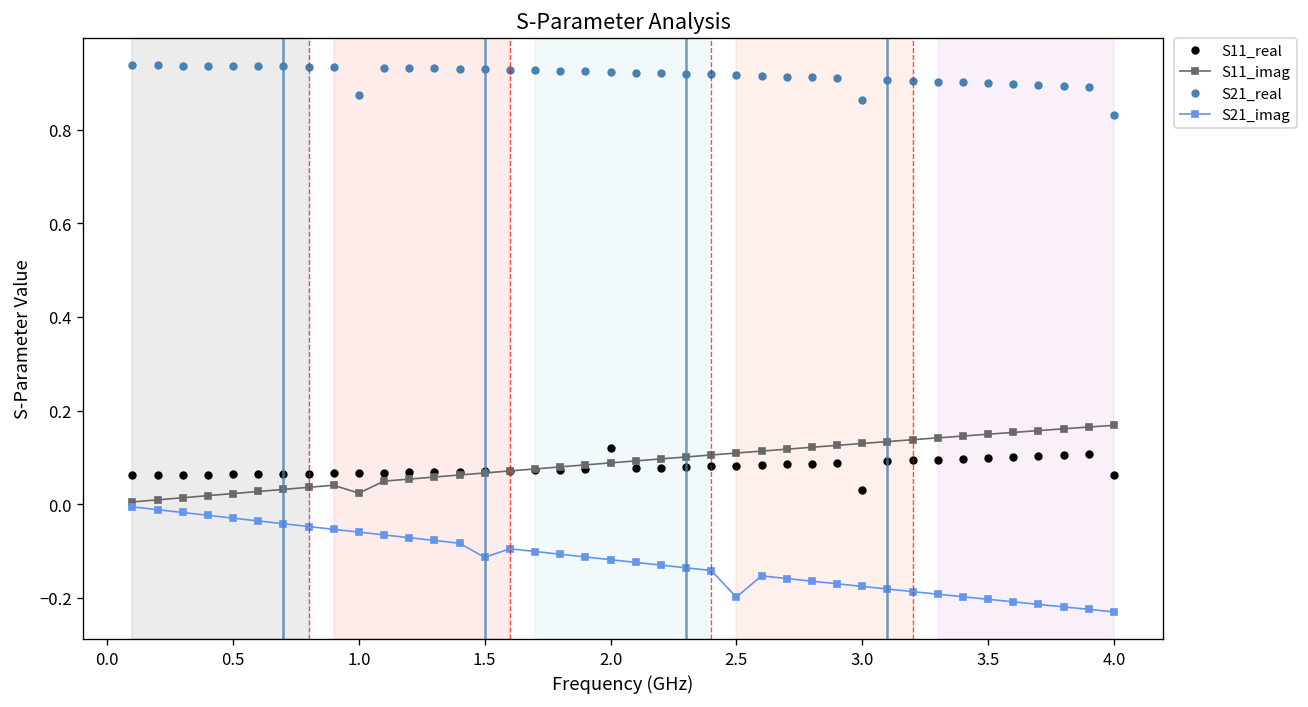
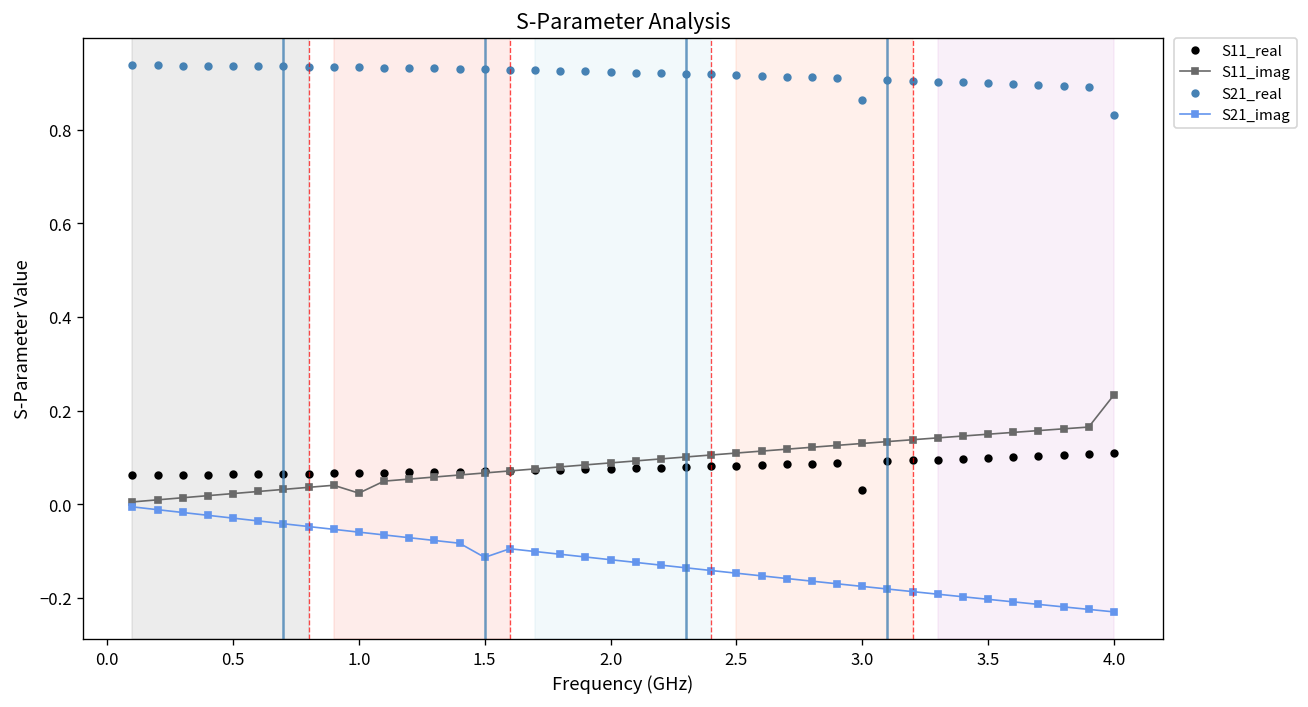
S21_real, 1.0: 0.87 -> 0.93
S11_real, 2.0: 0.12 -> 0.08
S21_imag, 2.5: -0.20 -> -0.15
S11_real, 4.0: 0.06 -> 0.11
S11_imag, 4.0: 0.17 -> 0.23
